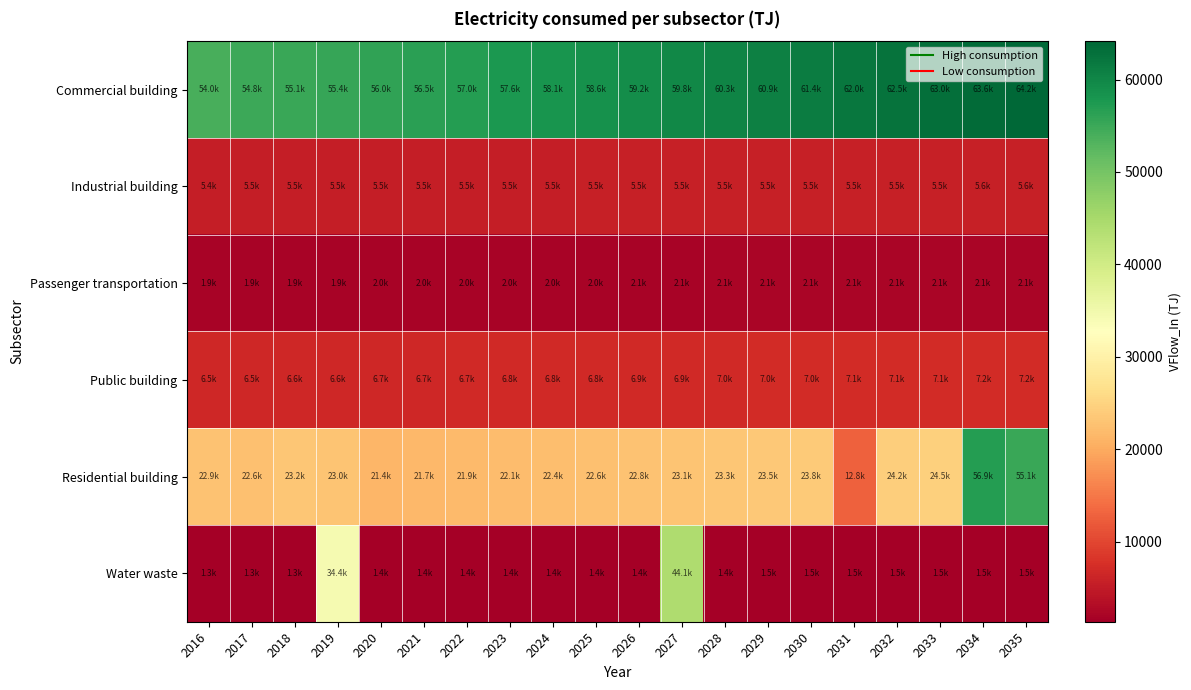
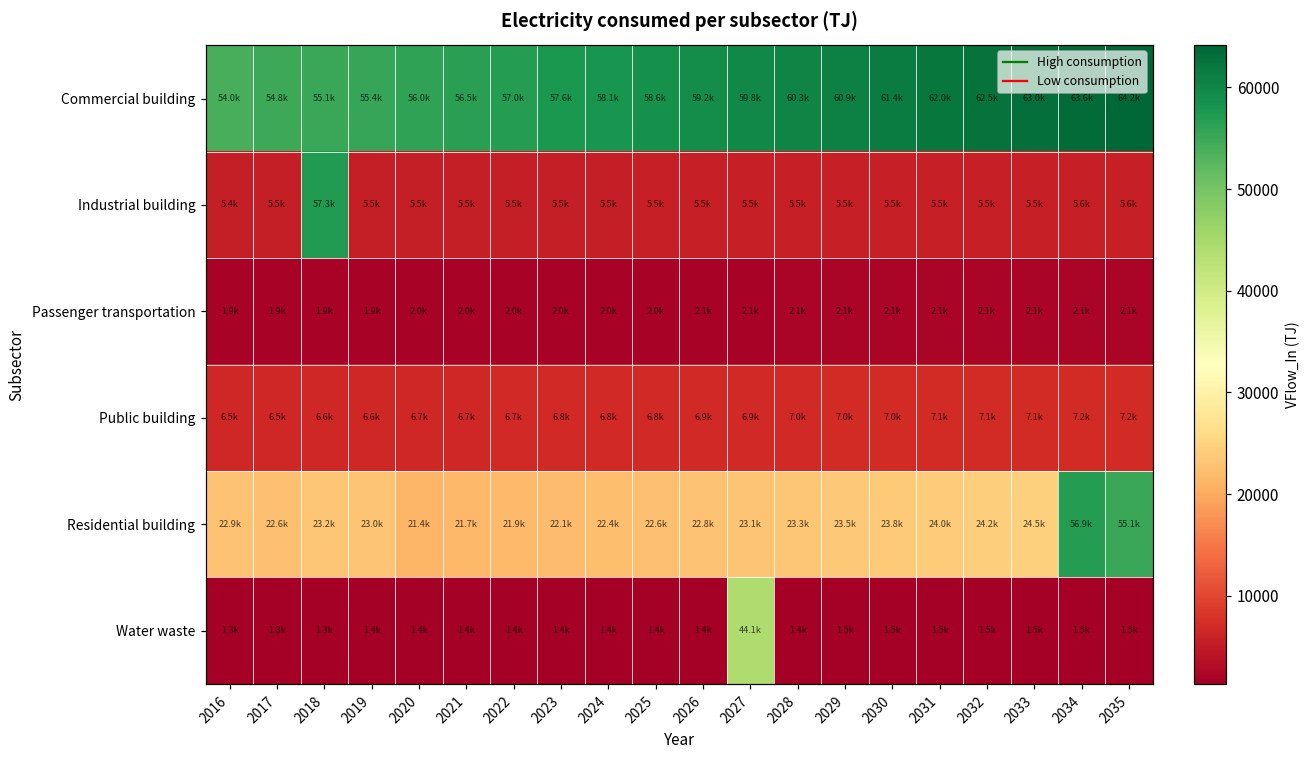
Industrial building, 2018: 5.5k -> 57.3k
Residential building, 2031: 12.8k -> 24.0k
Water waste, 2019: 34.4k -> 1.4k
